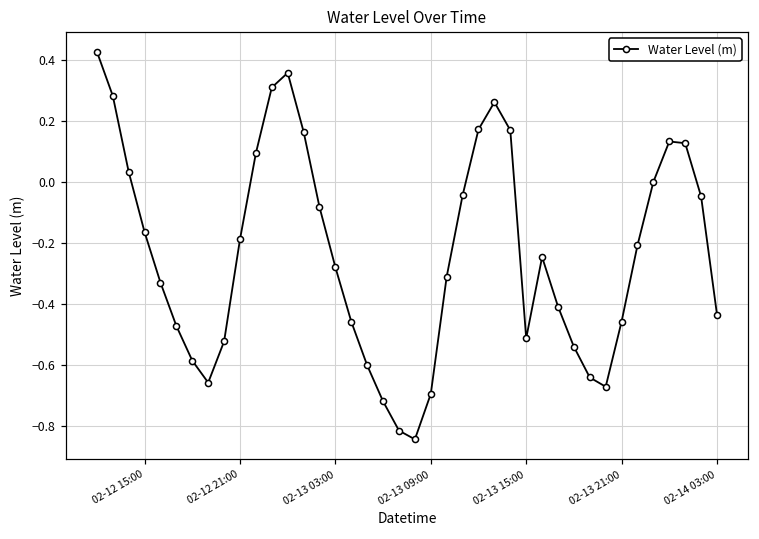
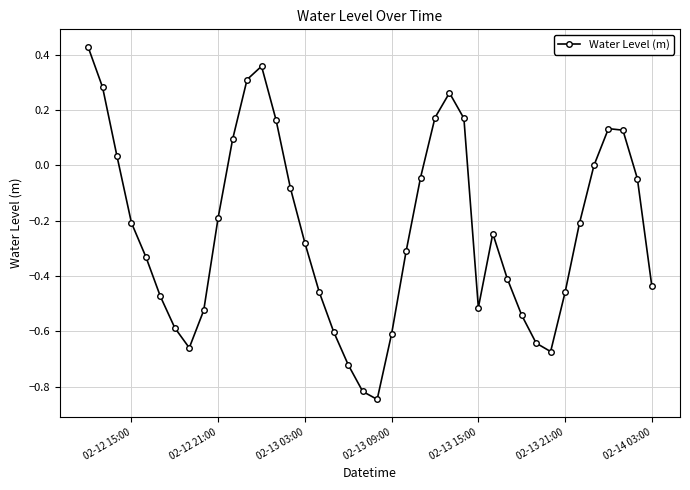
02-12 15:00: -0.17 -> -0.21
02-13 09:00: -0.70 -> -0.61
